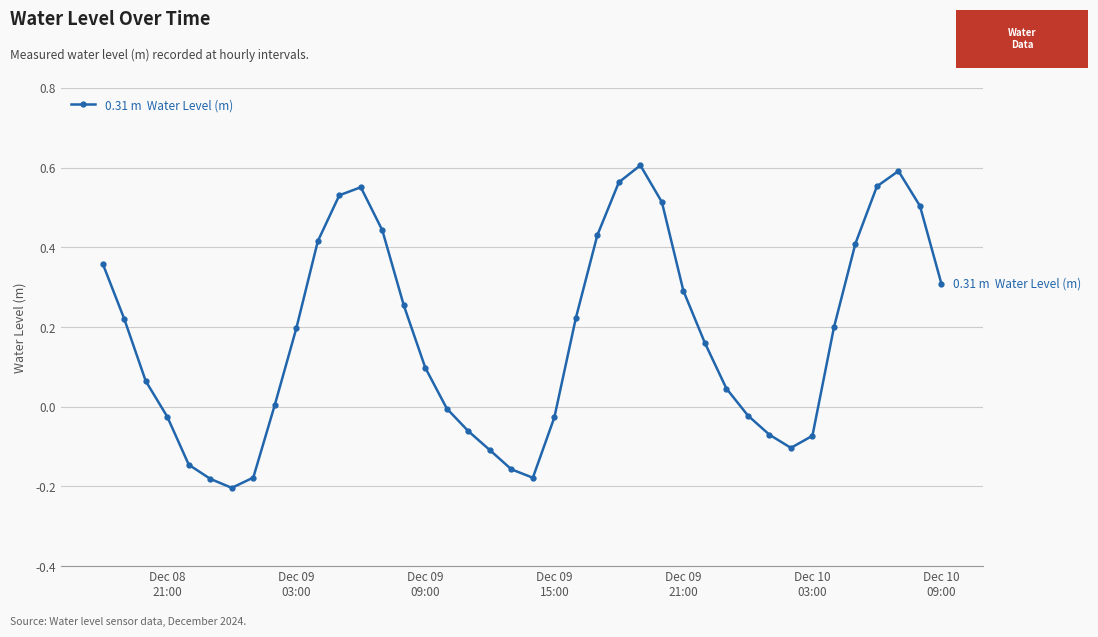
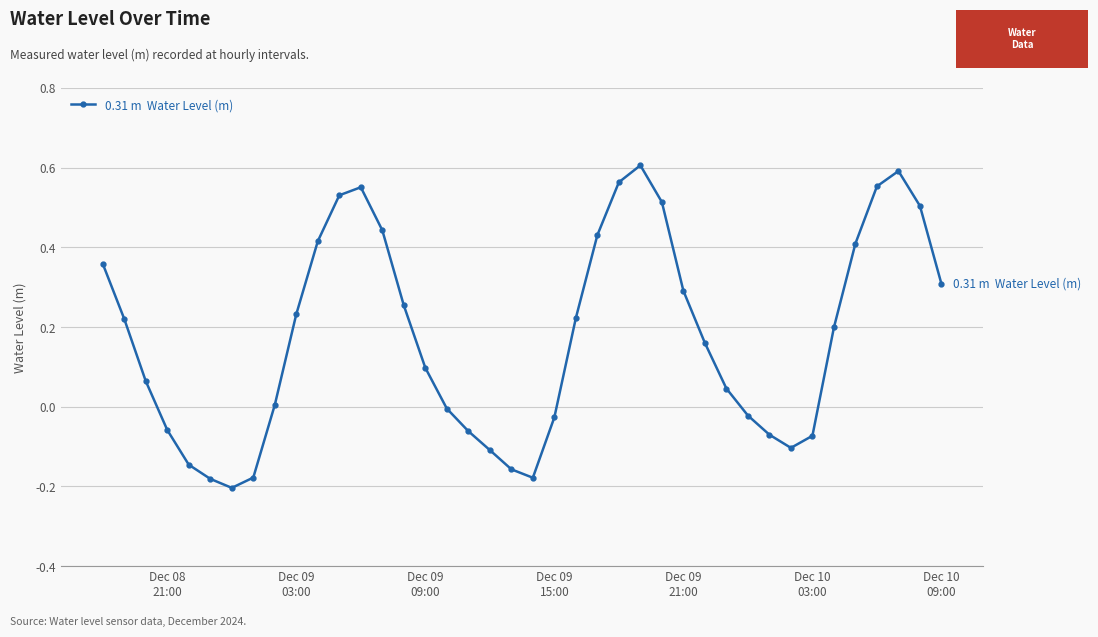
Dec 08 21:00: -0.03 -> -0.06
Dec 09 03:00: 0.20 -> 0.23
